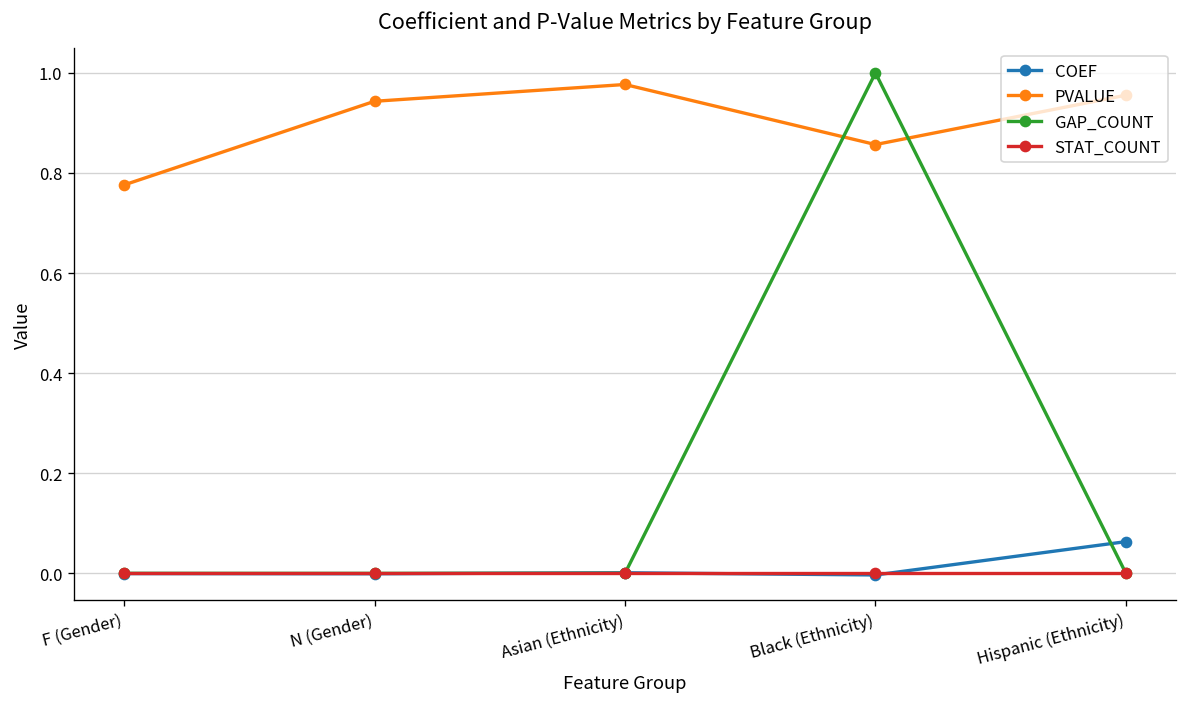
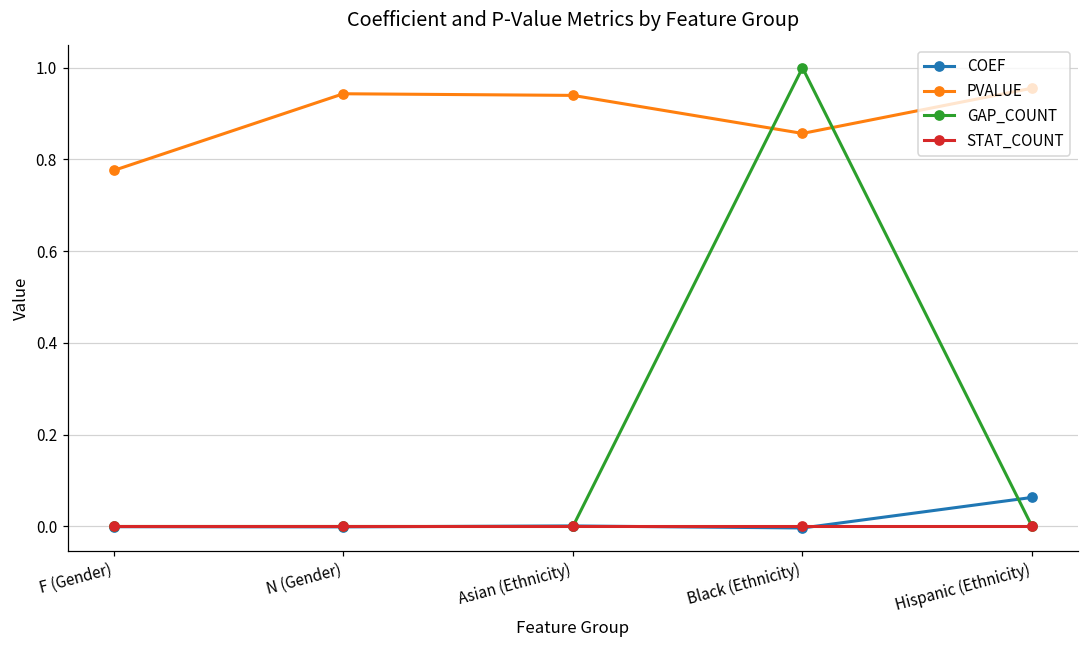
PVALUE, Asian (Ethnicity): 0.98 -> 0.94
